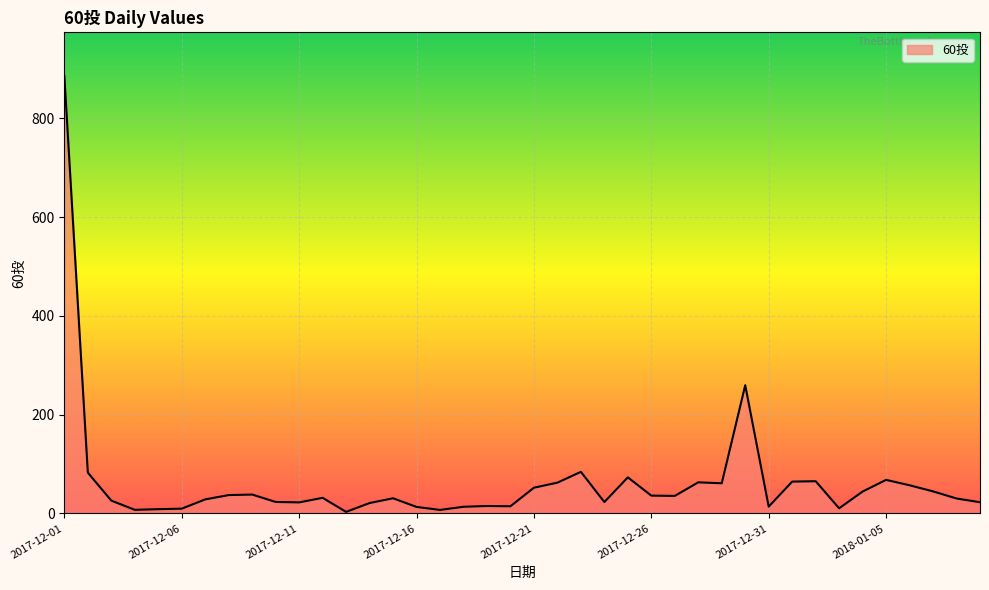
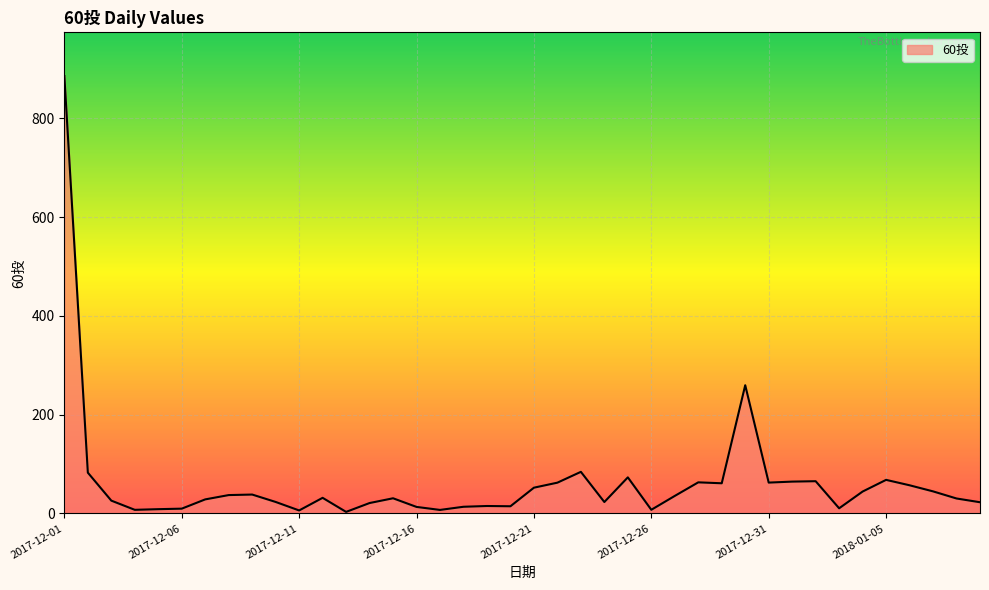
2017-12-11: 20 -> 10
2017-12-26: 40 -> 10
2017-12-31: 10 -> 60
